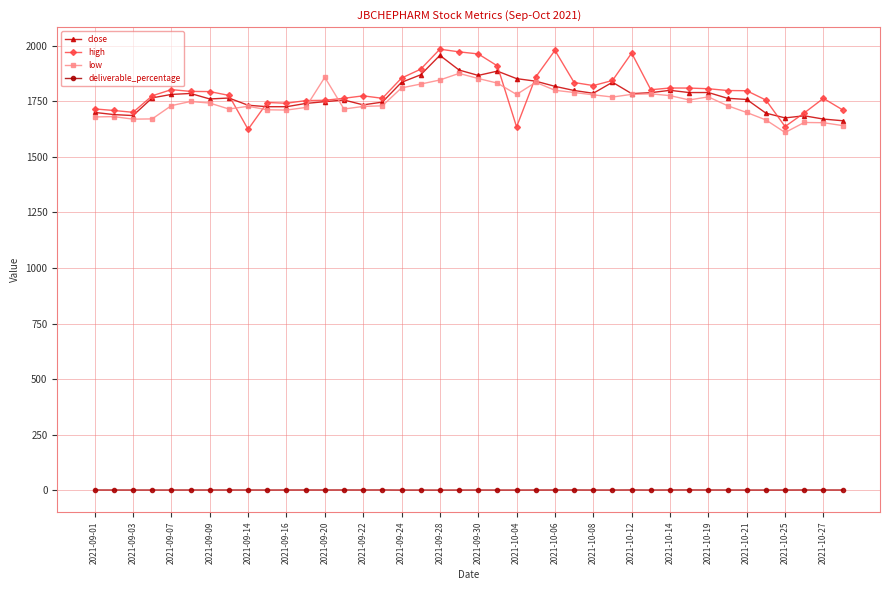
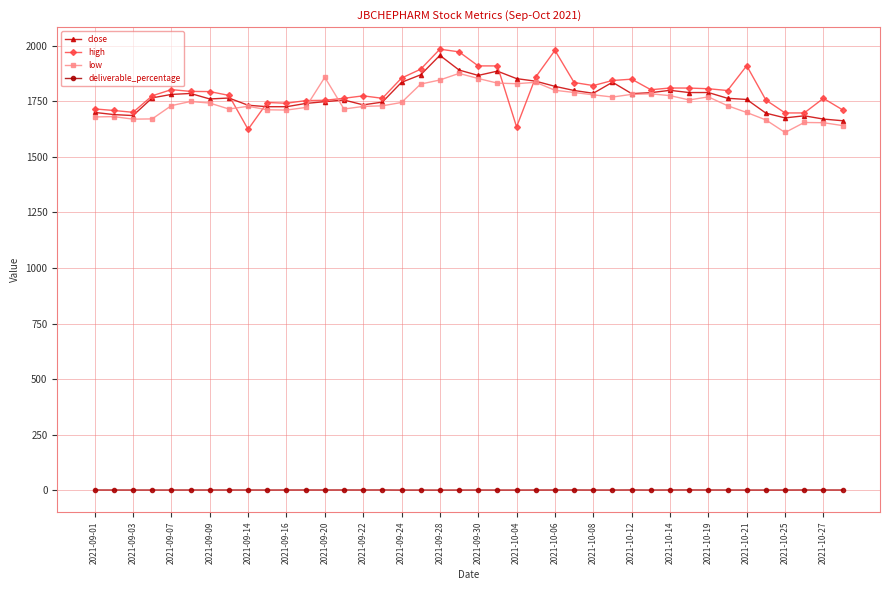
low, 2021-09-24: 1810 -> 1750
high, 2021-09-30: 1960 -> 1910
low, 2021-10-04: 1780 -> 1830
high, 2021-10-12: 1970 -> 1850
high, 2021-10-21: 1800 -> 1910
high, 2021-10-25: 1640 -> 1700
